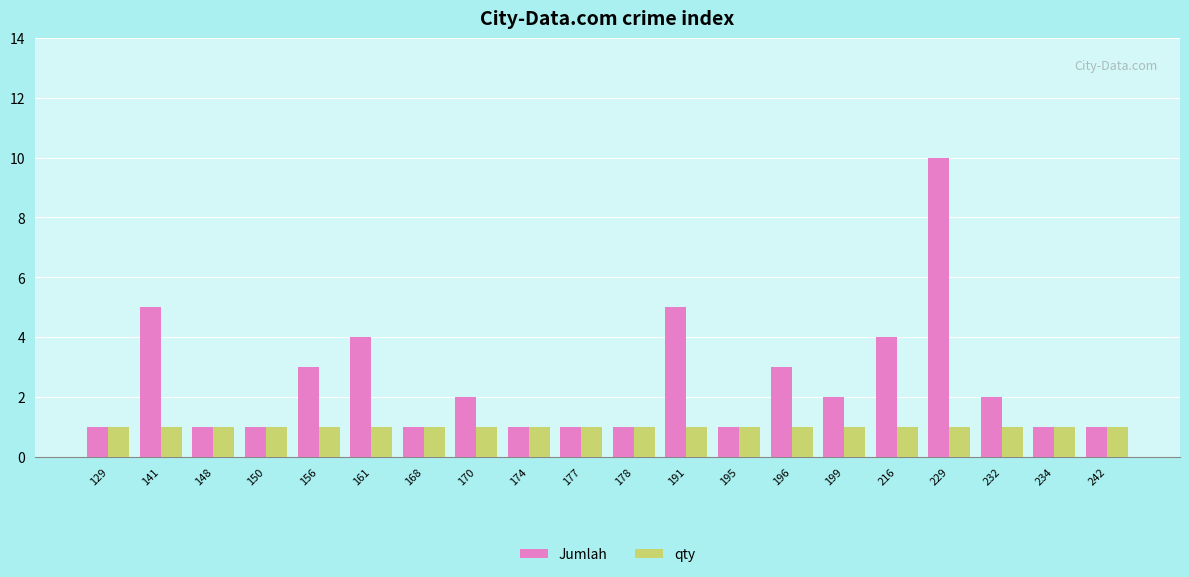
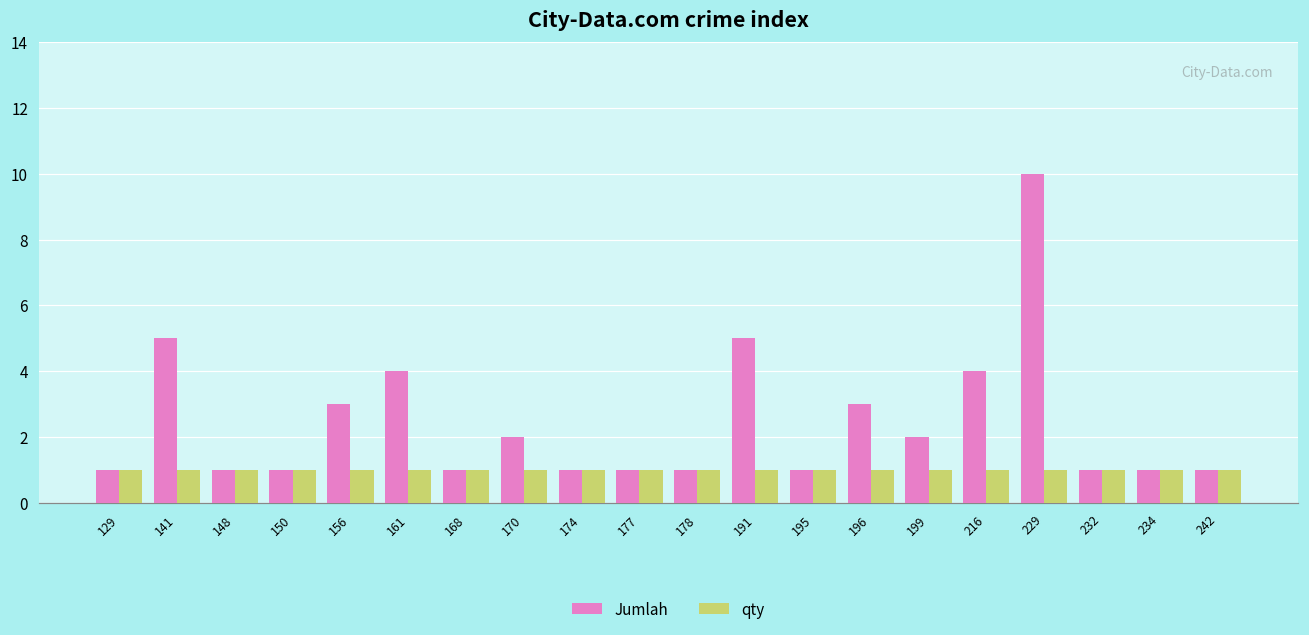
Jumlah, 232: 2 -> 1
